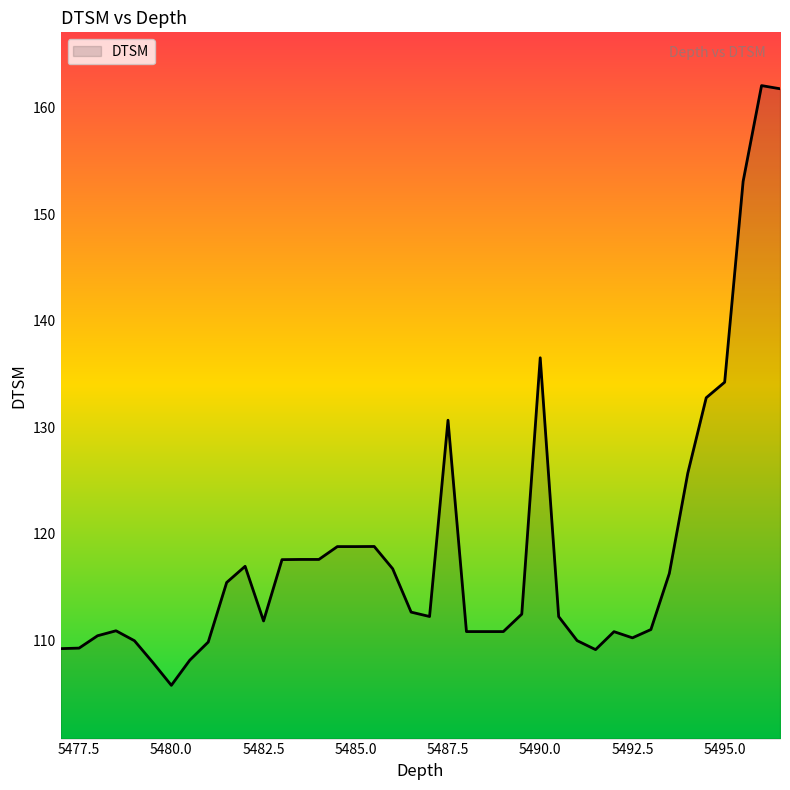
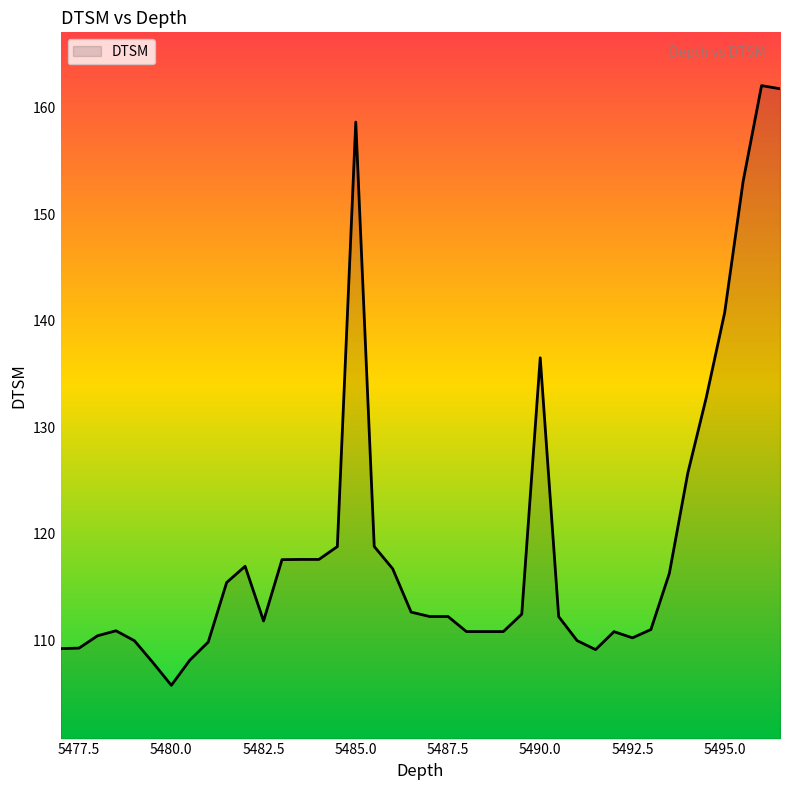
5485.0: 118.8 -> 158.6
5487.5: 130.6 -> 112.2
5495.0: 134.2 -> 140.7
